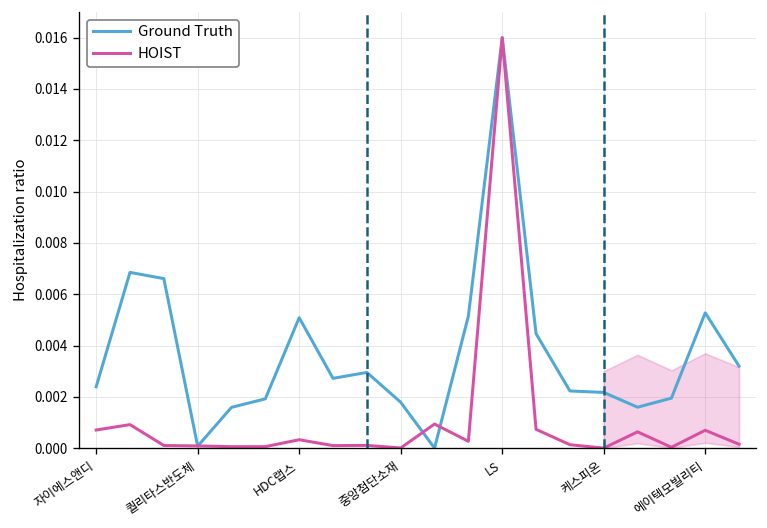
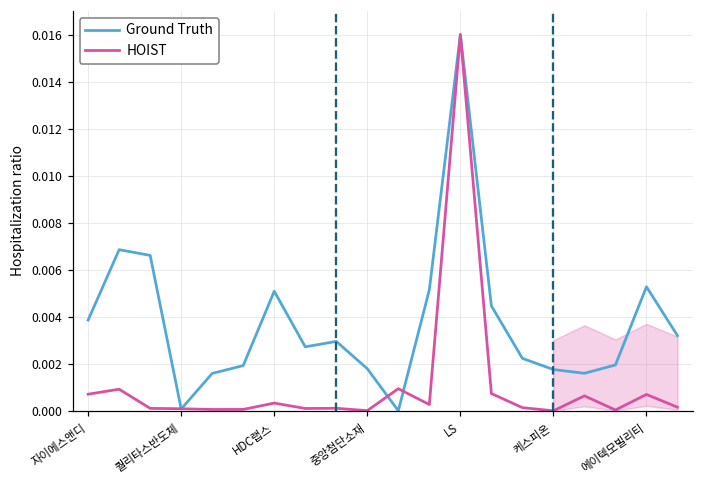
Ground Truth, 자이에스앤디: 0.0024 -> 0.0039
Ground Truth, 케스피온: 0.0022 -> 0.0018
